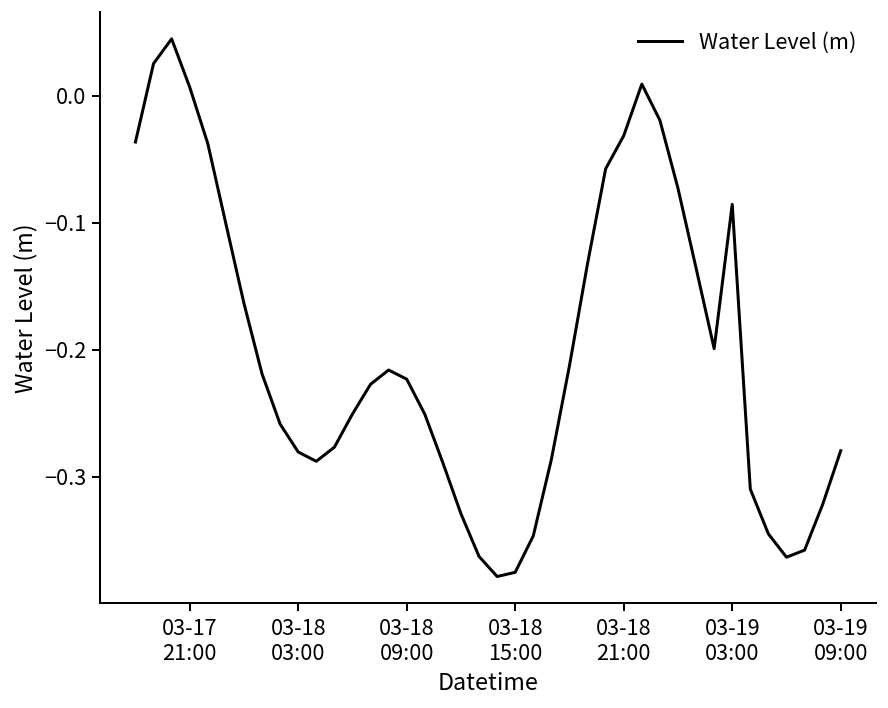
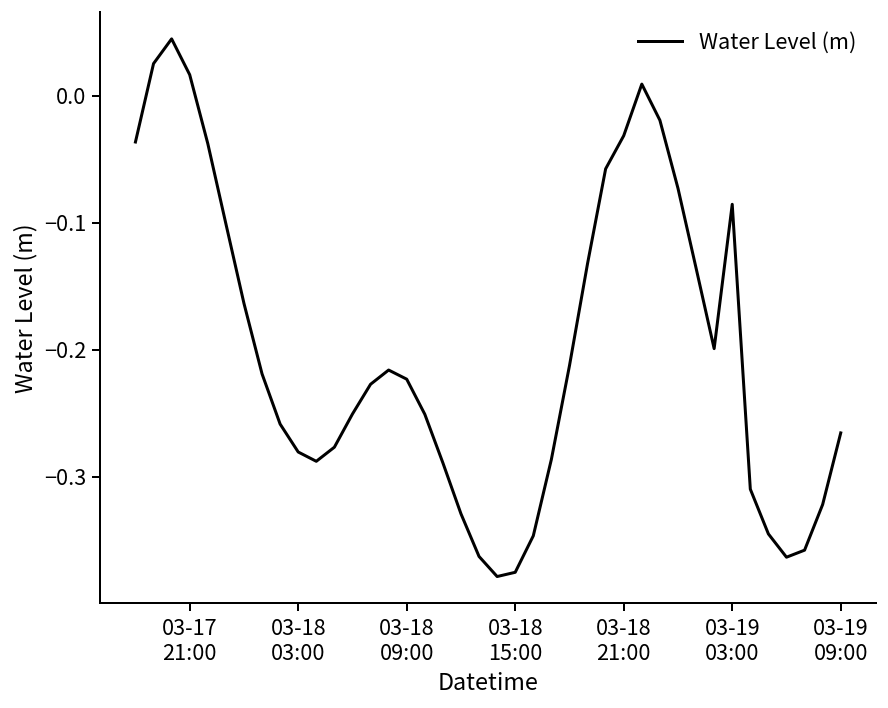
03-17 21:00: 0.007 -> 0.017
03-19 09:00: -0.279 -> -0.265
